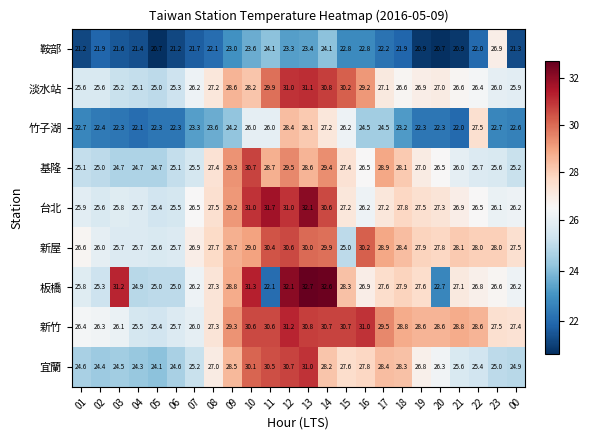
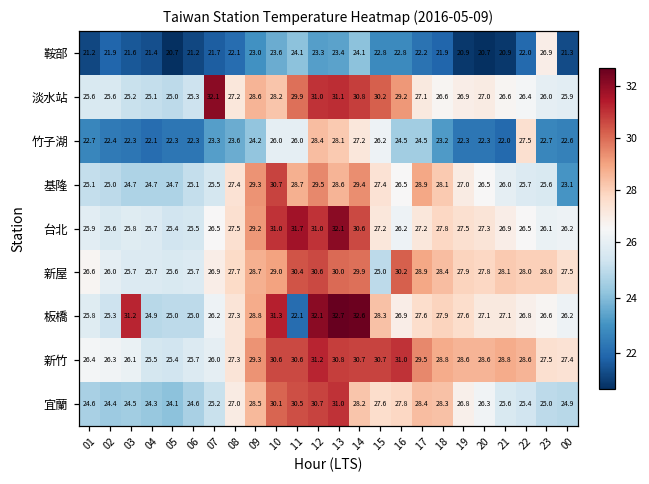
淡水站, 07: 26.2 -> 32.1
基隆, 00: 25.2 -> 23.1
板橋, 20: 22.7 -> 27.1
